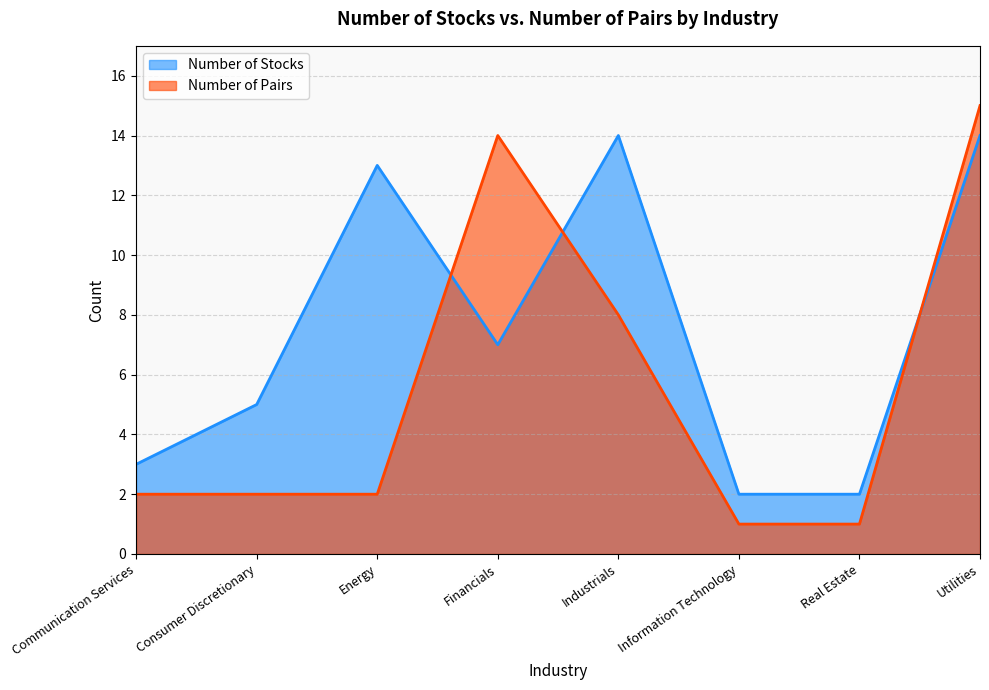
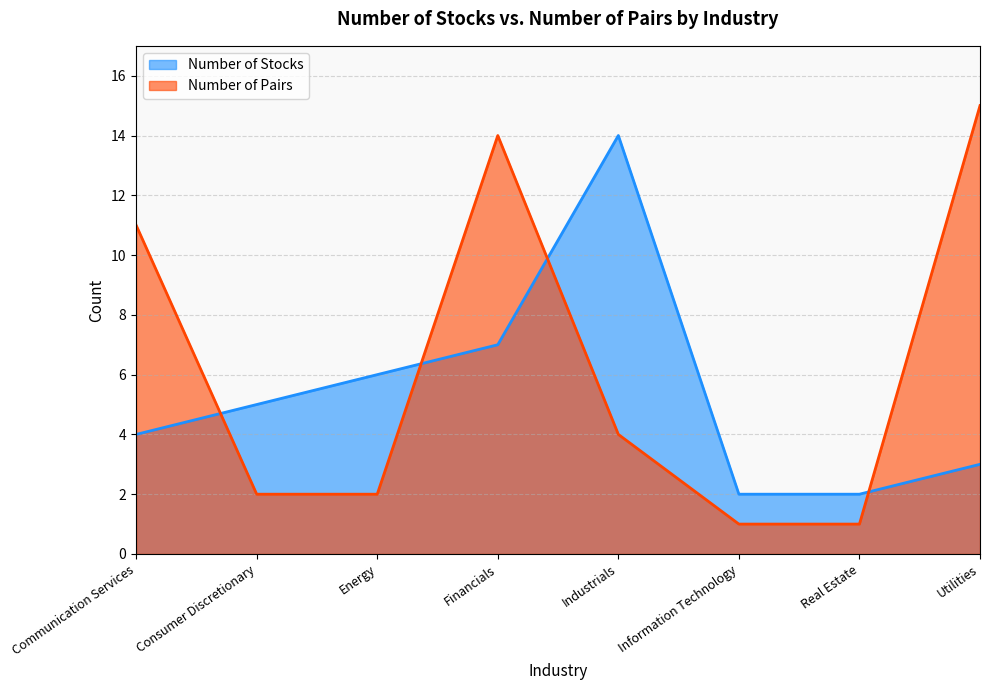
Number of Stocks, Communication Services: 3 -> 4
Number of Pairs, Communication Services: 2 -> 11
Number of Stocks, Energy: 13 -> 6
Number of Pairs, Industrials: 8 -> 4
Number of Stocks, Utilities: 14 -> 3
